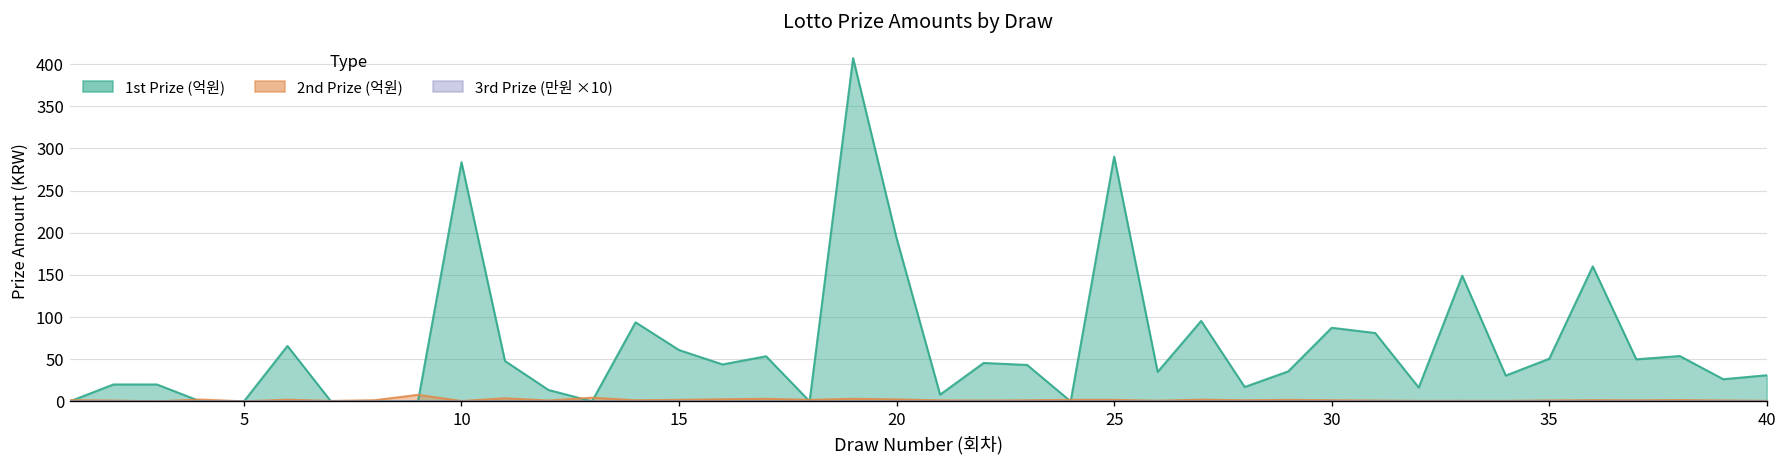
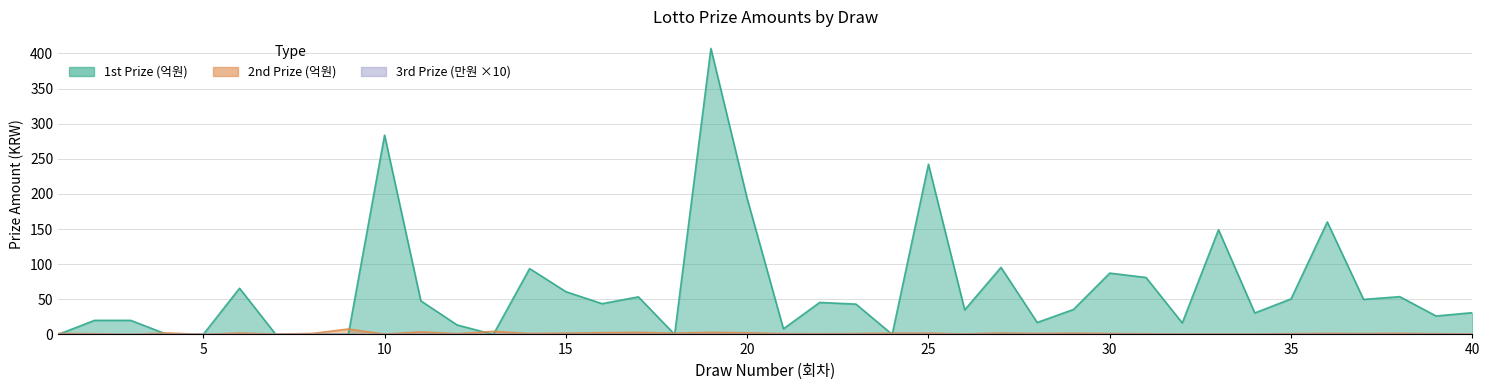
1st Prize (억원), 25: 290 -> 240
